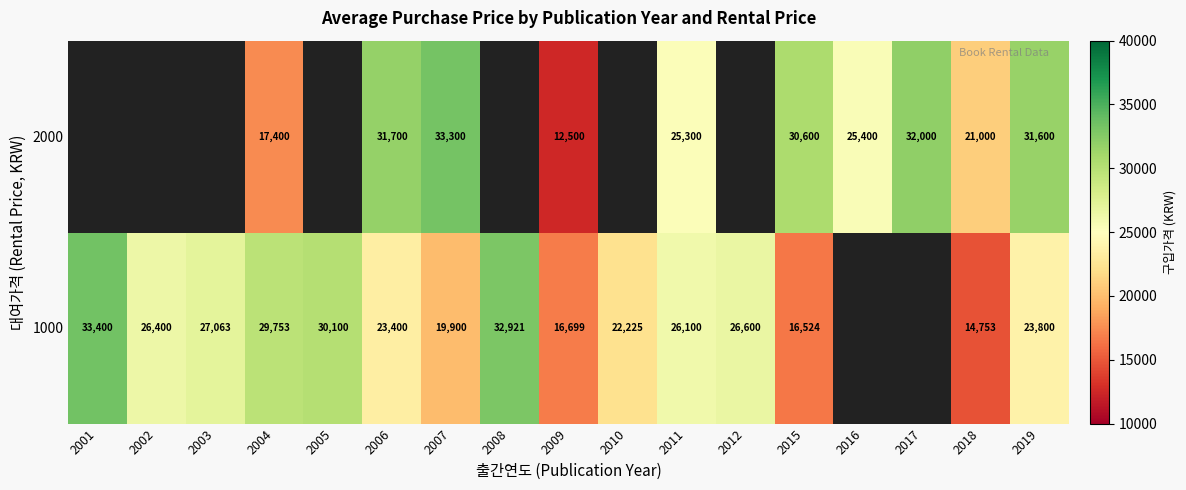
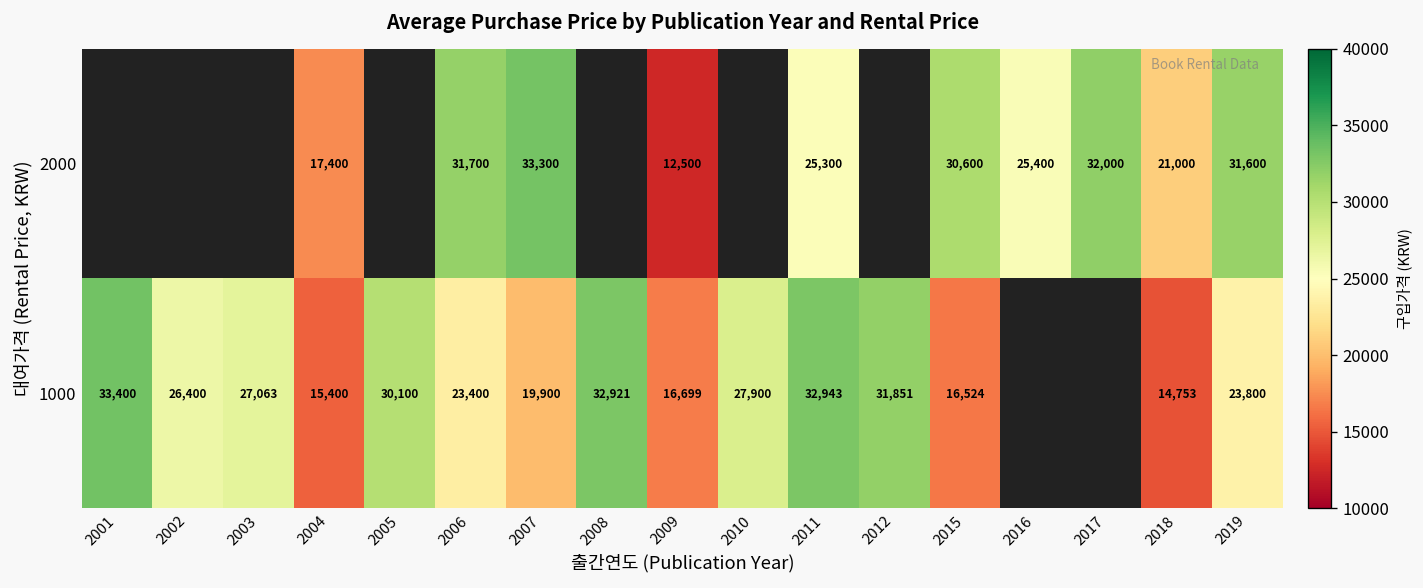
1000, 2004: 29,753 -> 15,400
1000, 2010: 22,225 -> 27,900
1000, 2011: 26,100 -> 32,943
1000, 2012: 26,600 -> 31,851
